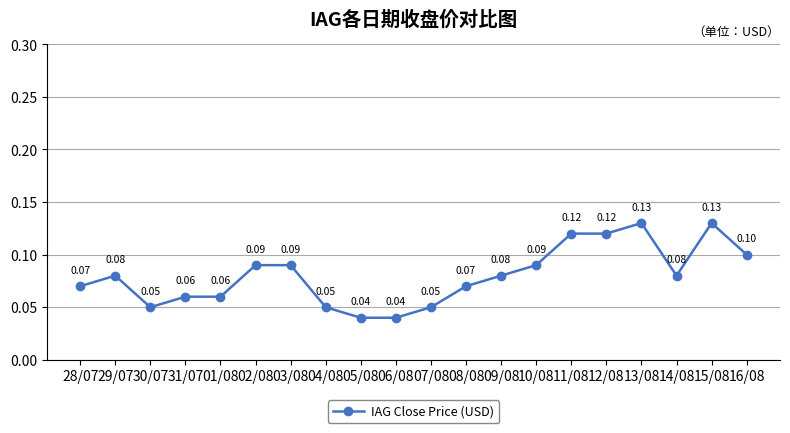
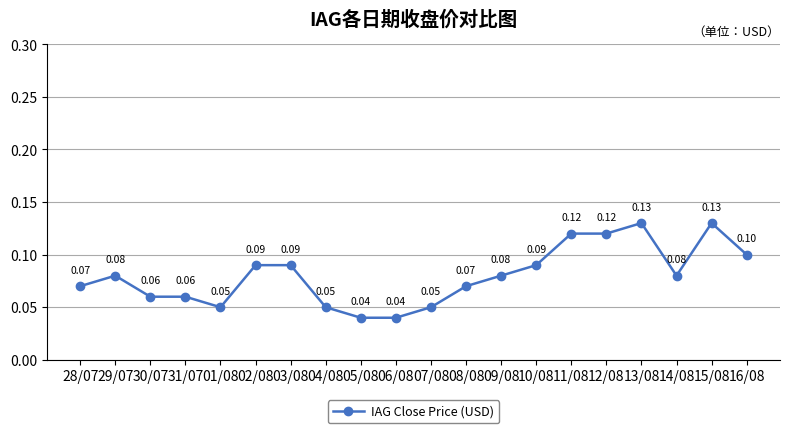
30/07: 0.05 -> 0.06
01/08: 0.06 -> 0.05
